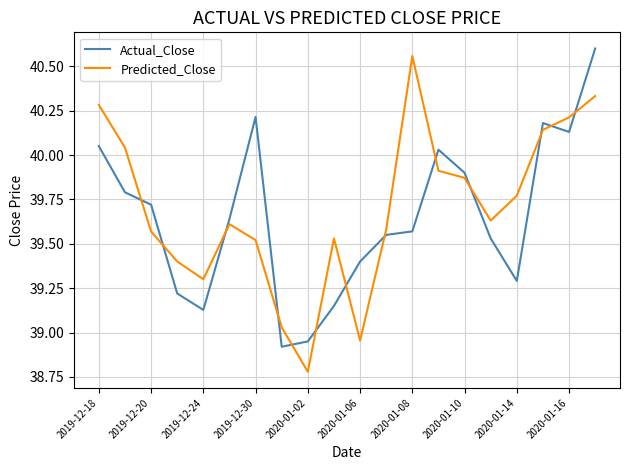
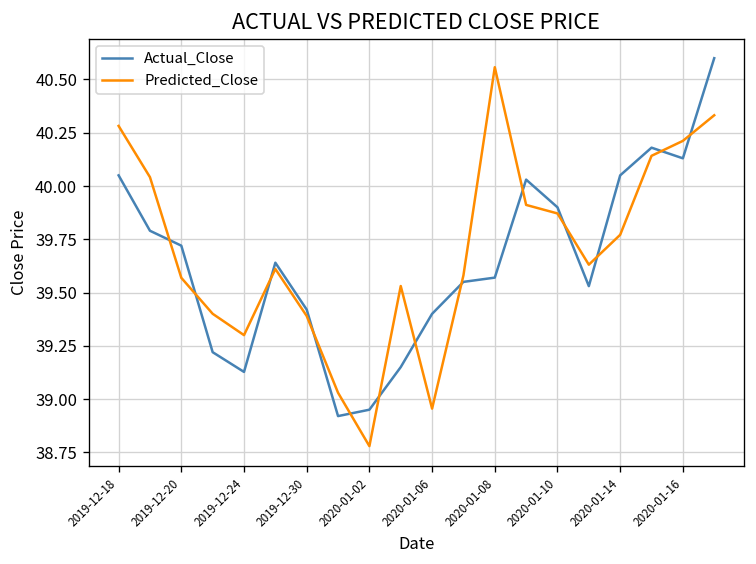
Actual_Close, 2019-12-30: 40.21 -> 39.42
Predicted_Close, 2019-12-30: 39.52 -> 39.39
Actual_Close, 2020-01-14: 39.29 -> 40.05
